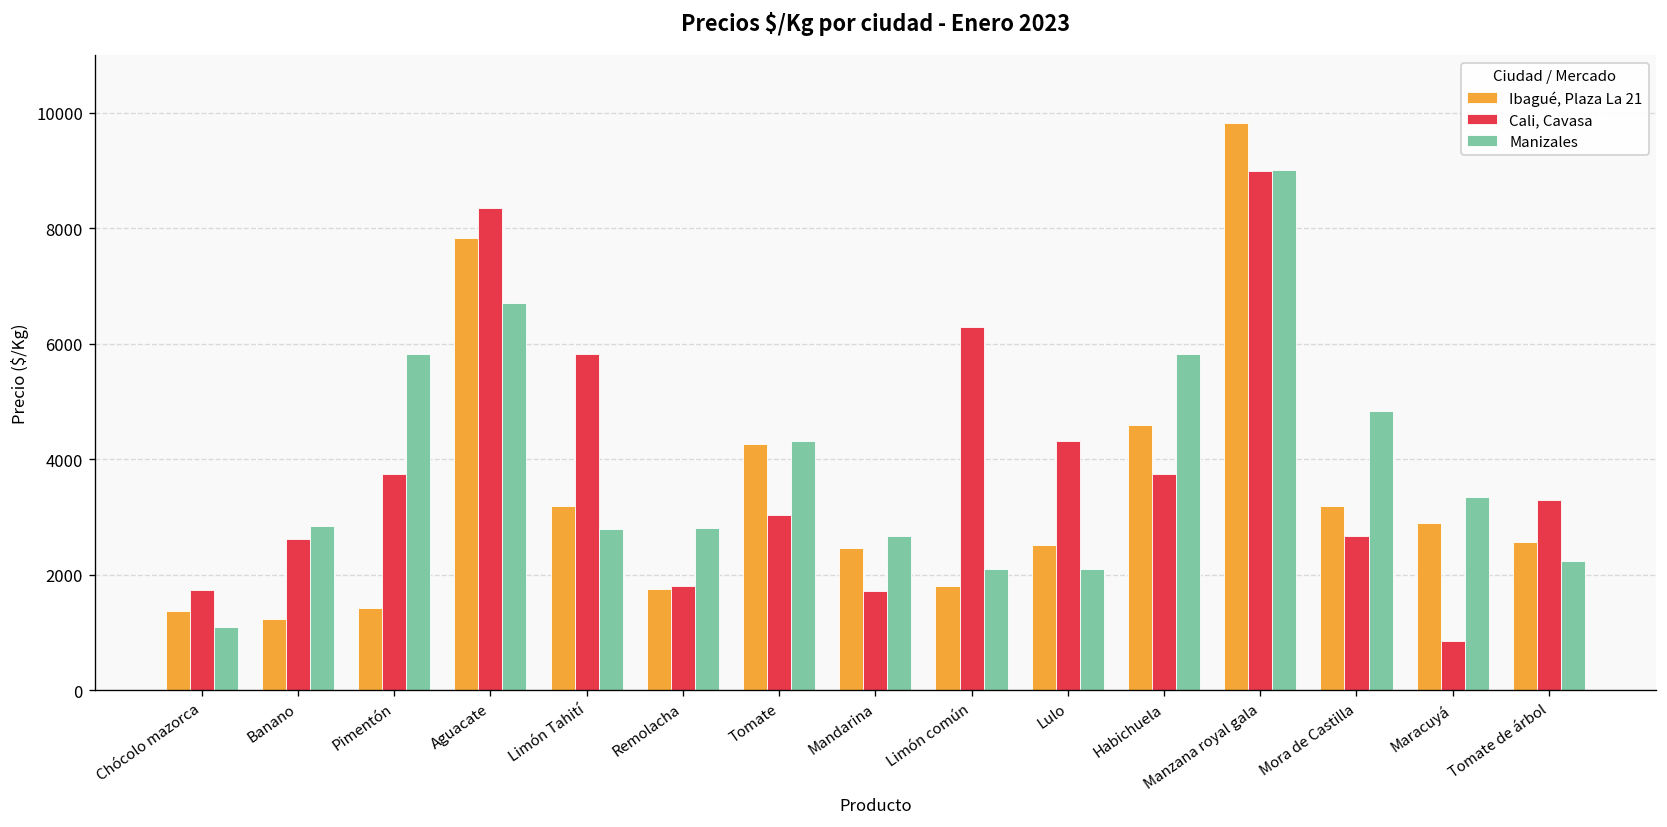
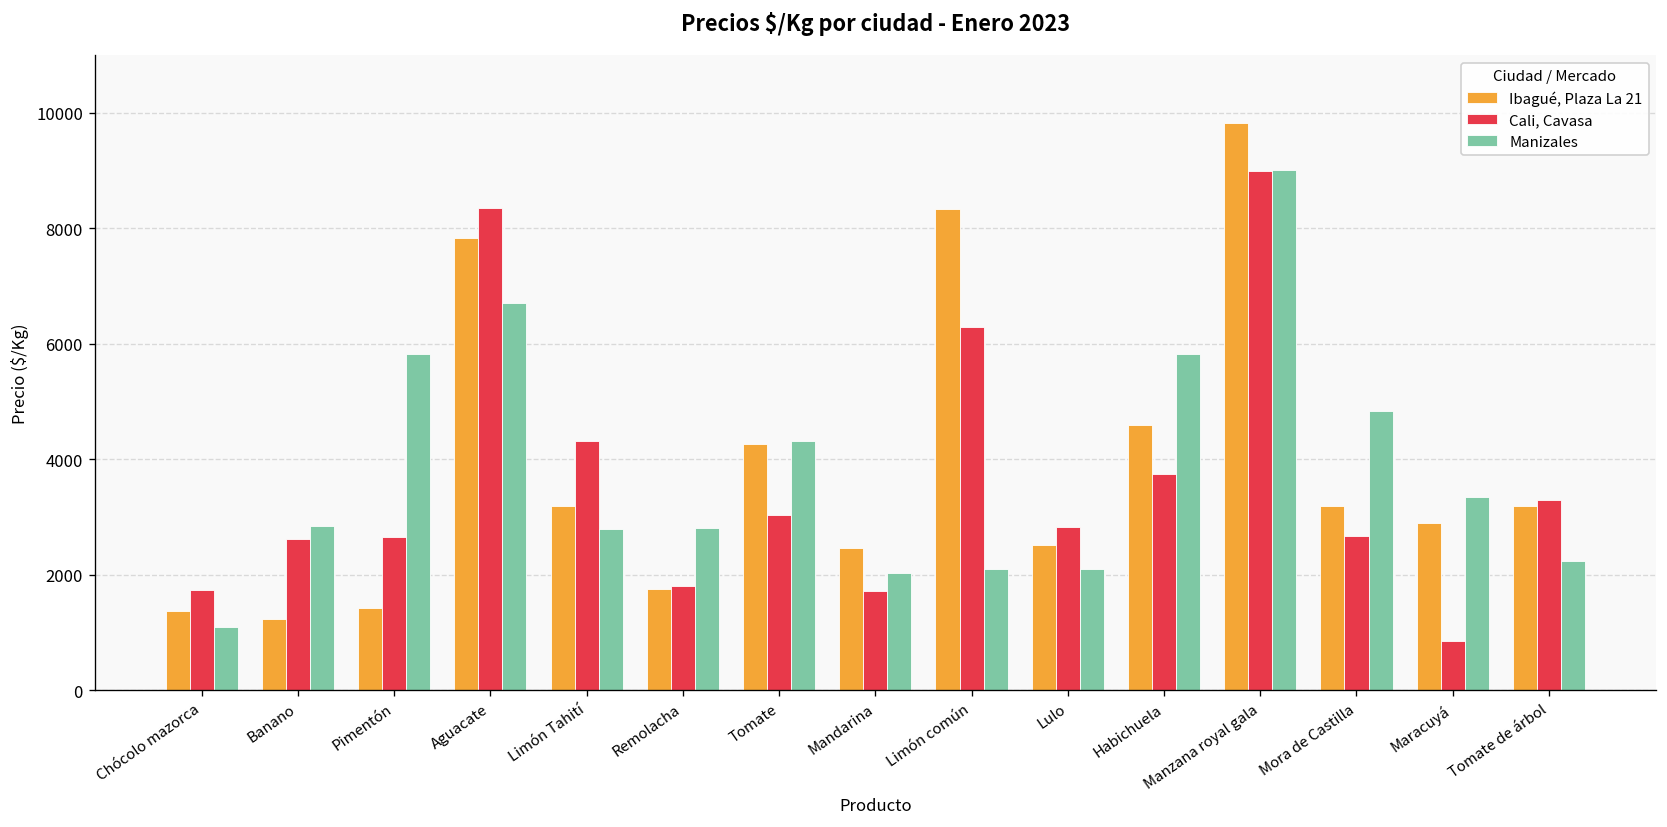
Cali, Cavasa, Pimentón: 3800 -> 2700
Cali, Cavasa, Limón Tahití: 5800 -> 4300
Manizales, Mandarina: 2700 -> 2000
Ibagué, Plaza La 21, Limón común: 1800 -> 8300
Cali, Cavasa, Lulo: 4300 -> 2800
Ibagué, Plaza La 21, Tomate de árbol: 2600 -> 3200
